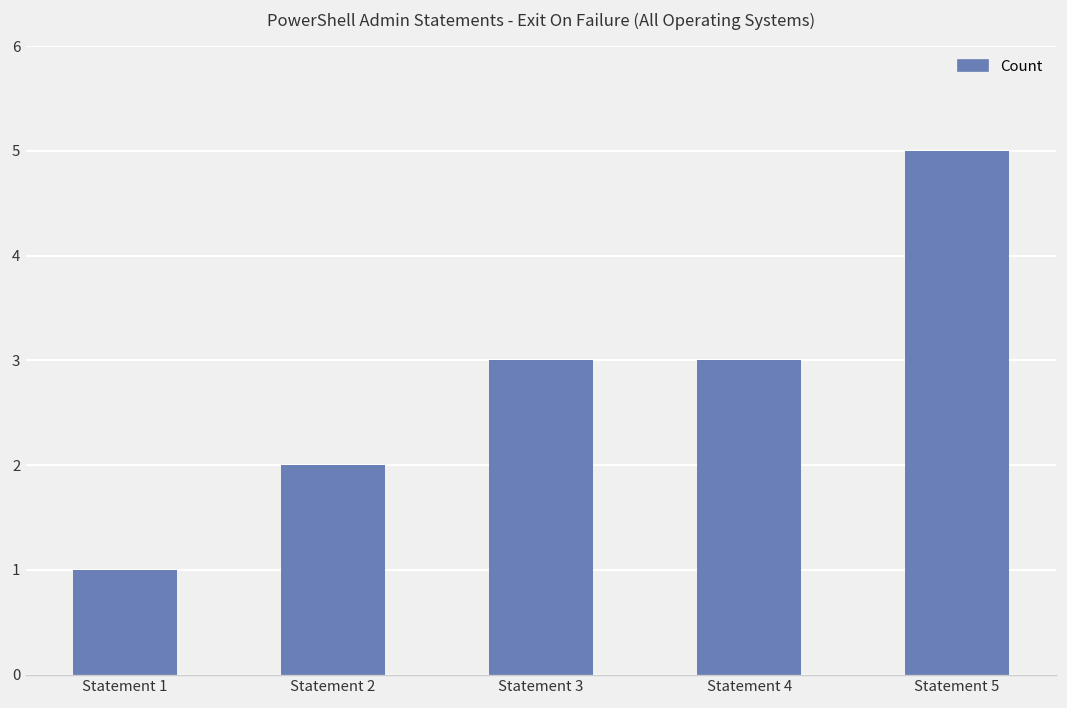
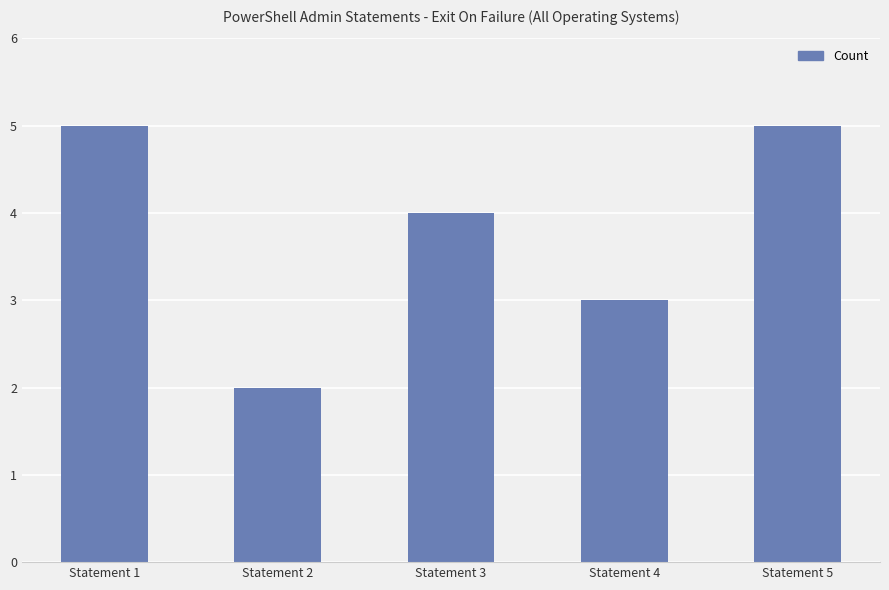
Statement 1: 1 -> 5
Statement 3: 3 -> 4
